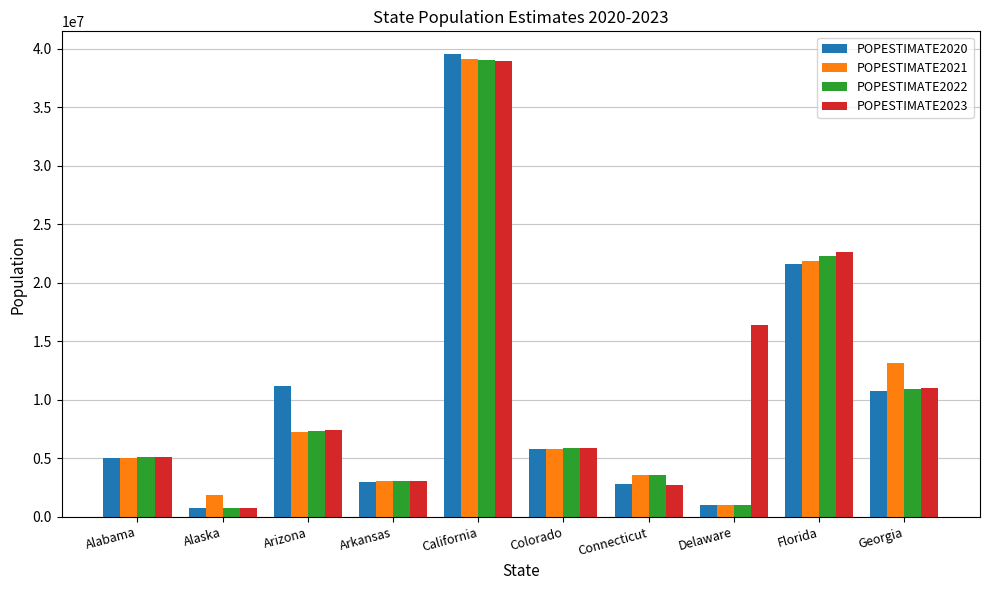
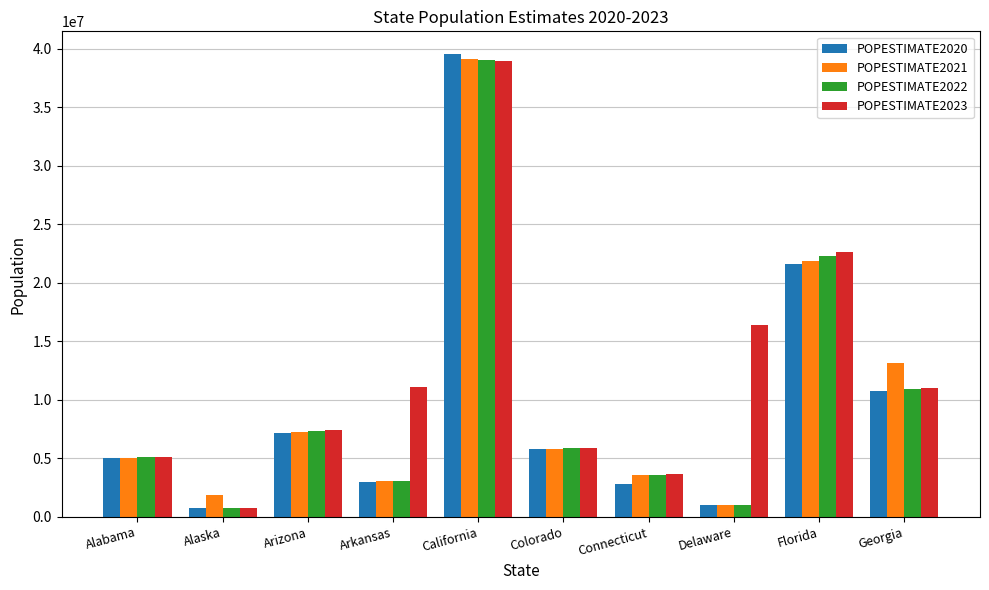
POPESTIMATE2020, Arizona: 11200000 -> 7200000
POPESTIMATE2023, Arkansas: 3100000 -> 11100000
POPESTIMATE2023, Connecticut: 2700000 -> 3600000
